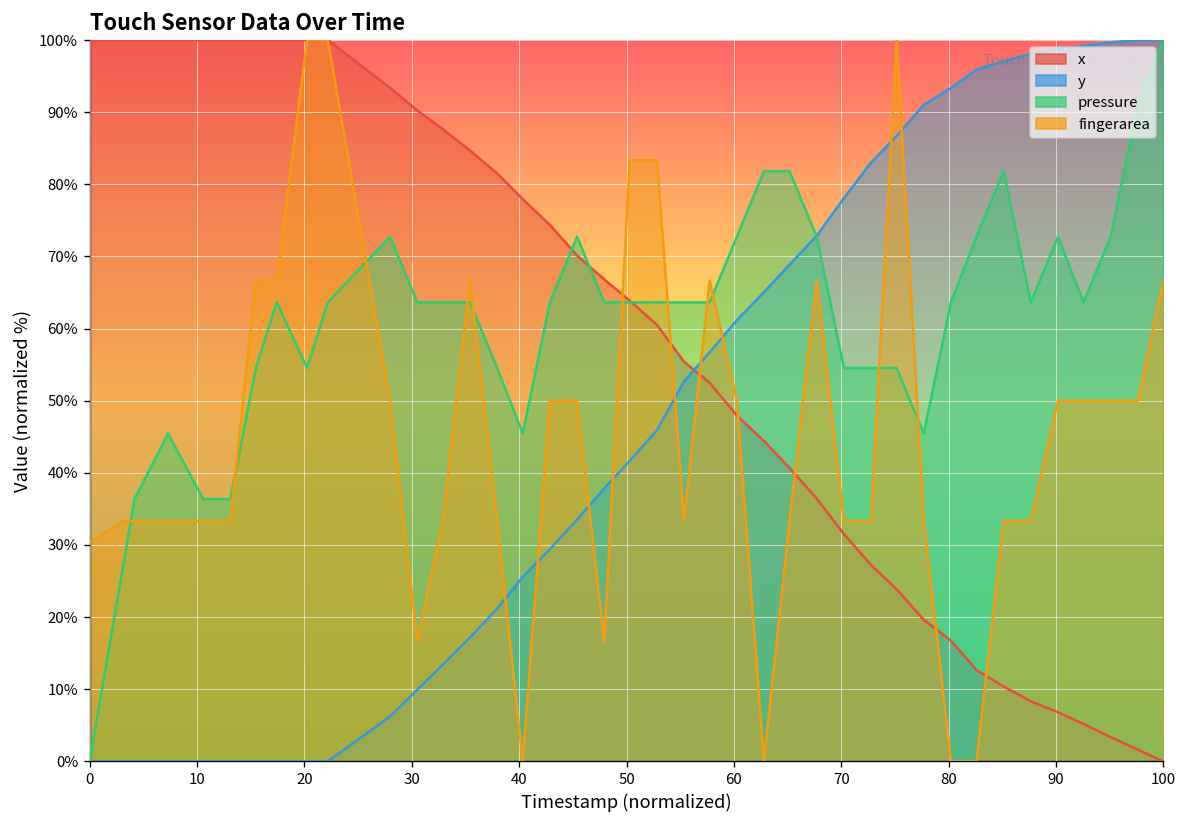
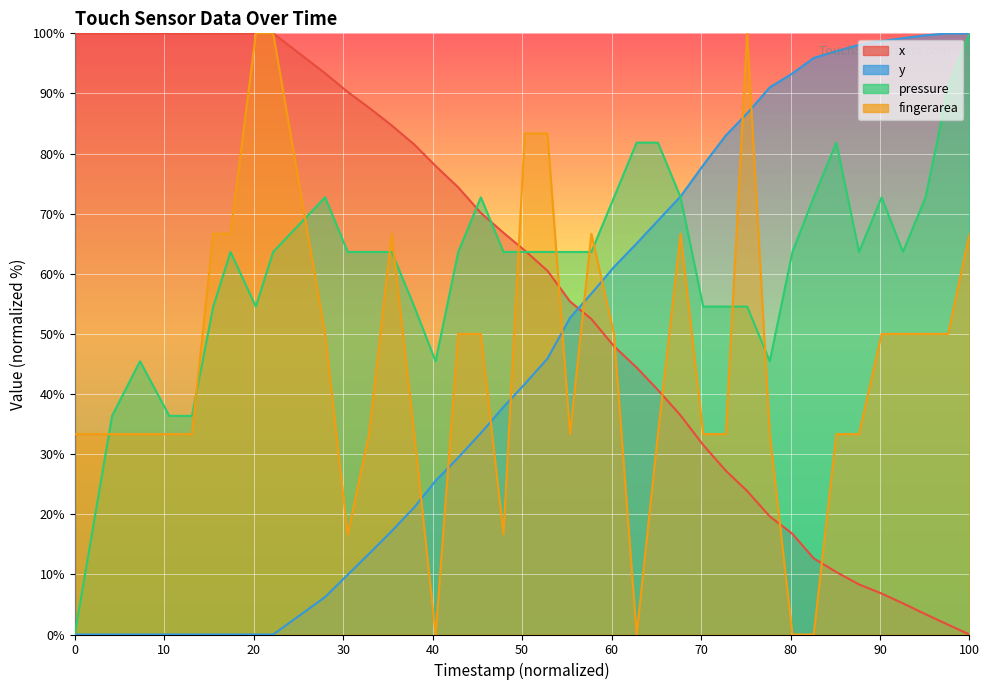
fingerarea, 0: 30% -> 33%
